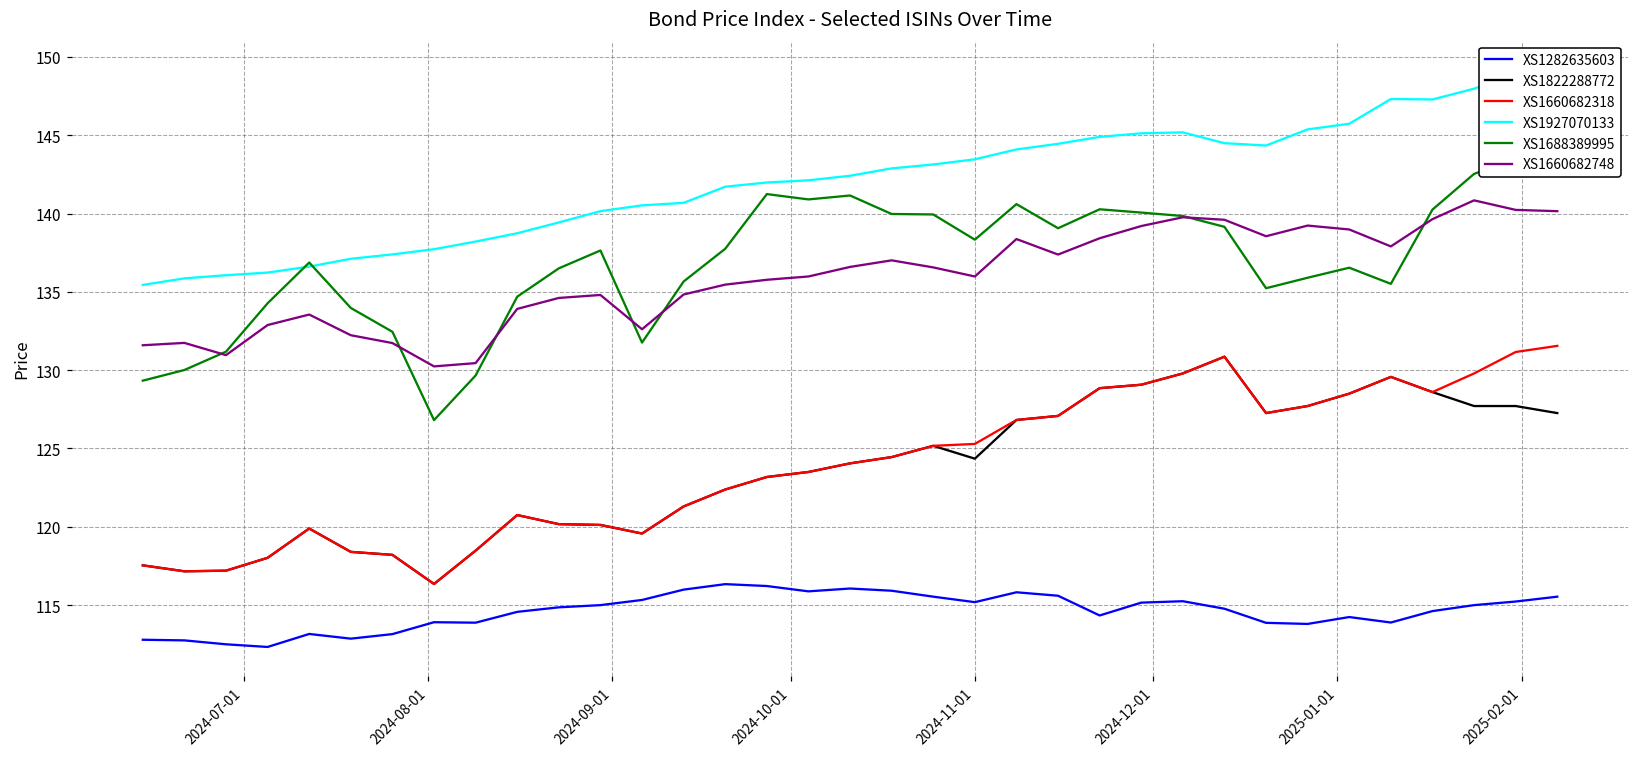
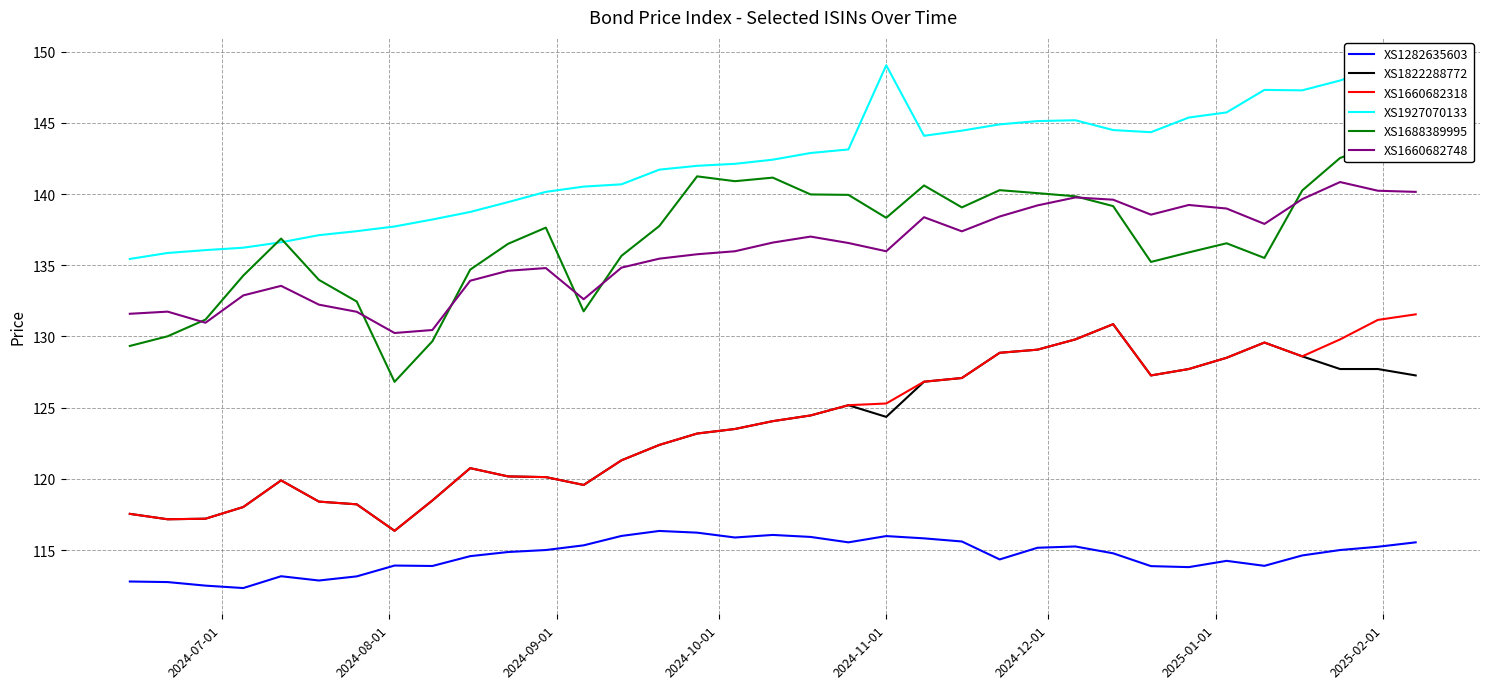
XS1282635603, 2024-11-01: 115.2 -> 116.0
XS1927070133, 2024-11-01: 143.5 -> 149.0
